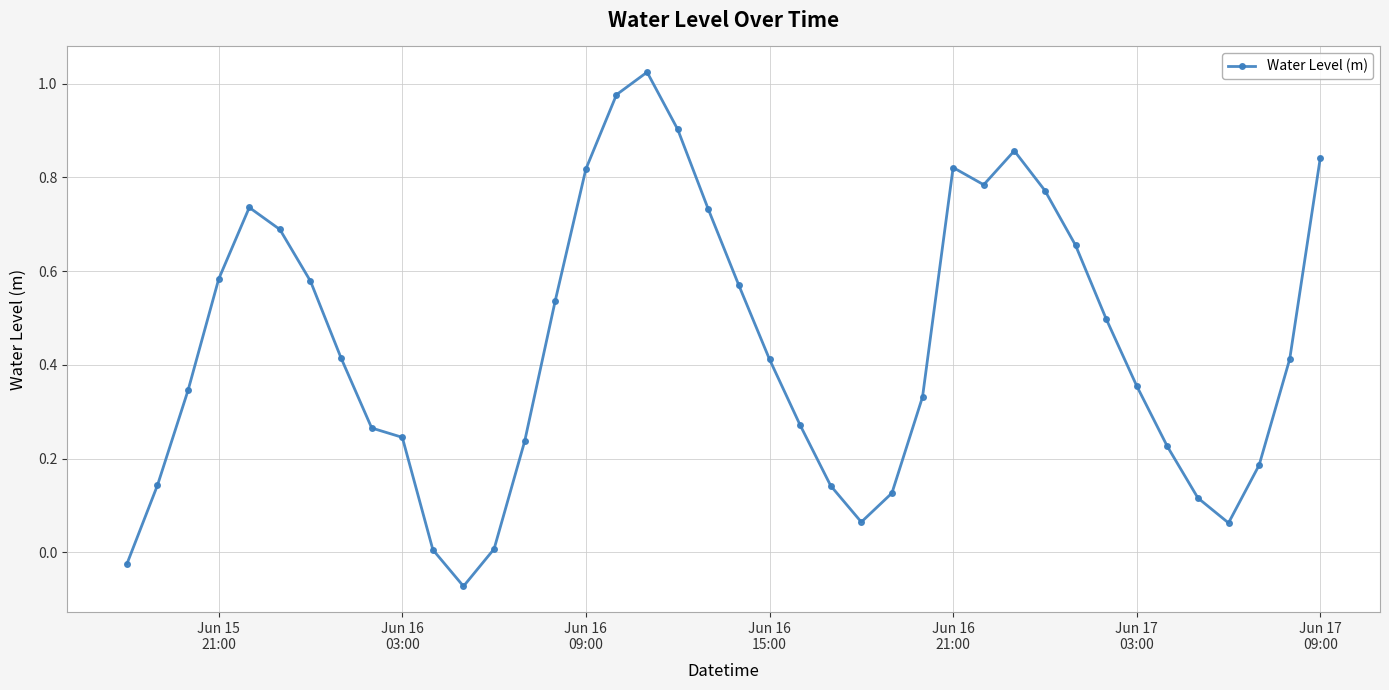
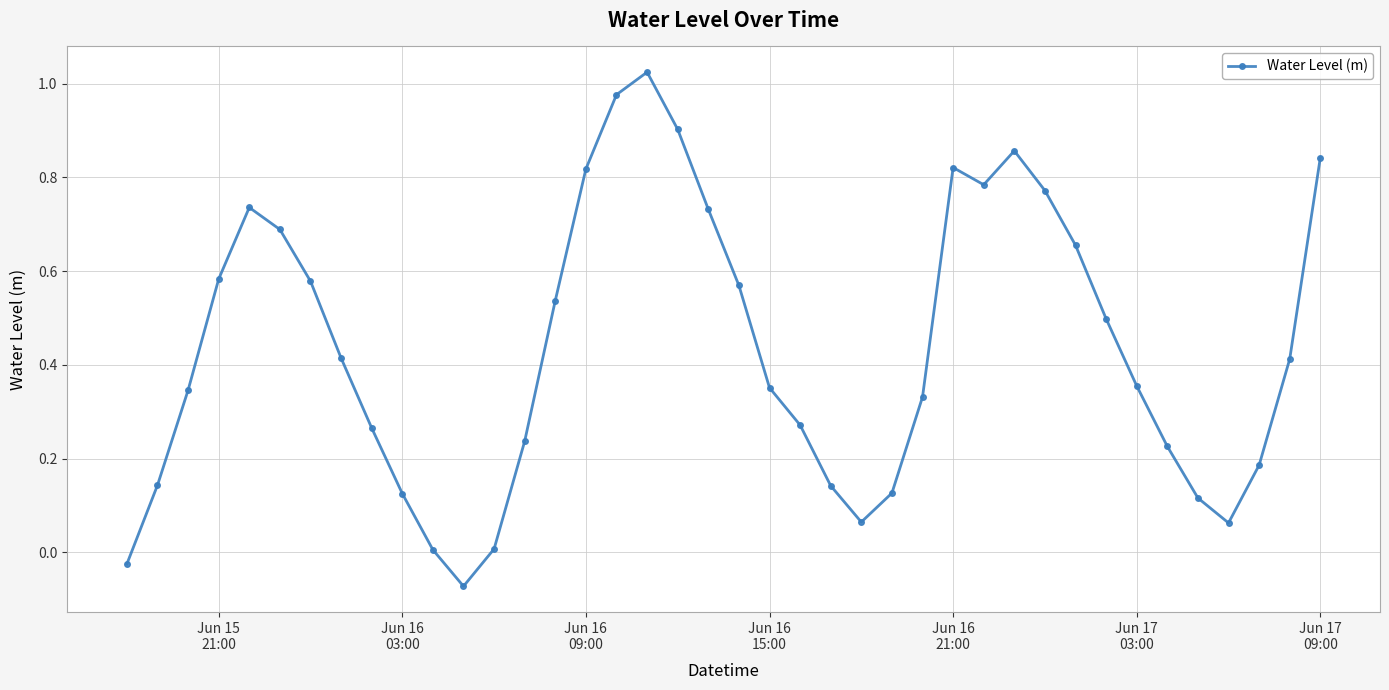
Jun 16 03:00: 0.25 -> 0.13
Jun 16 15:00: 0.41 -> 0.35
